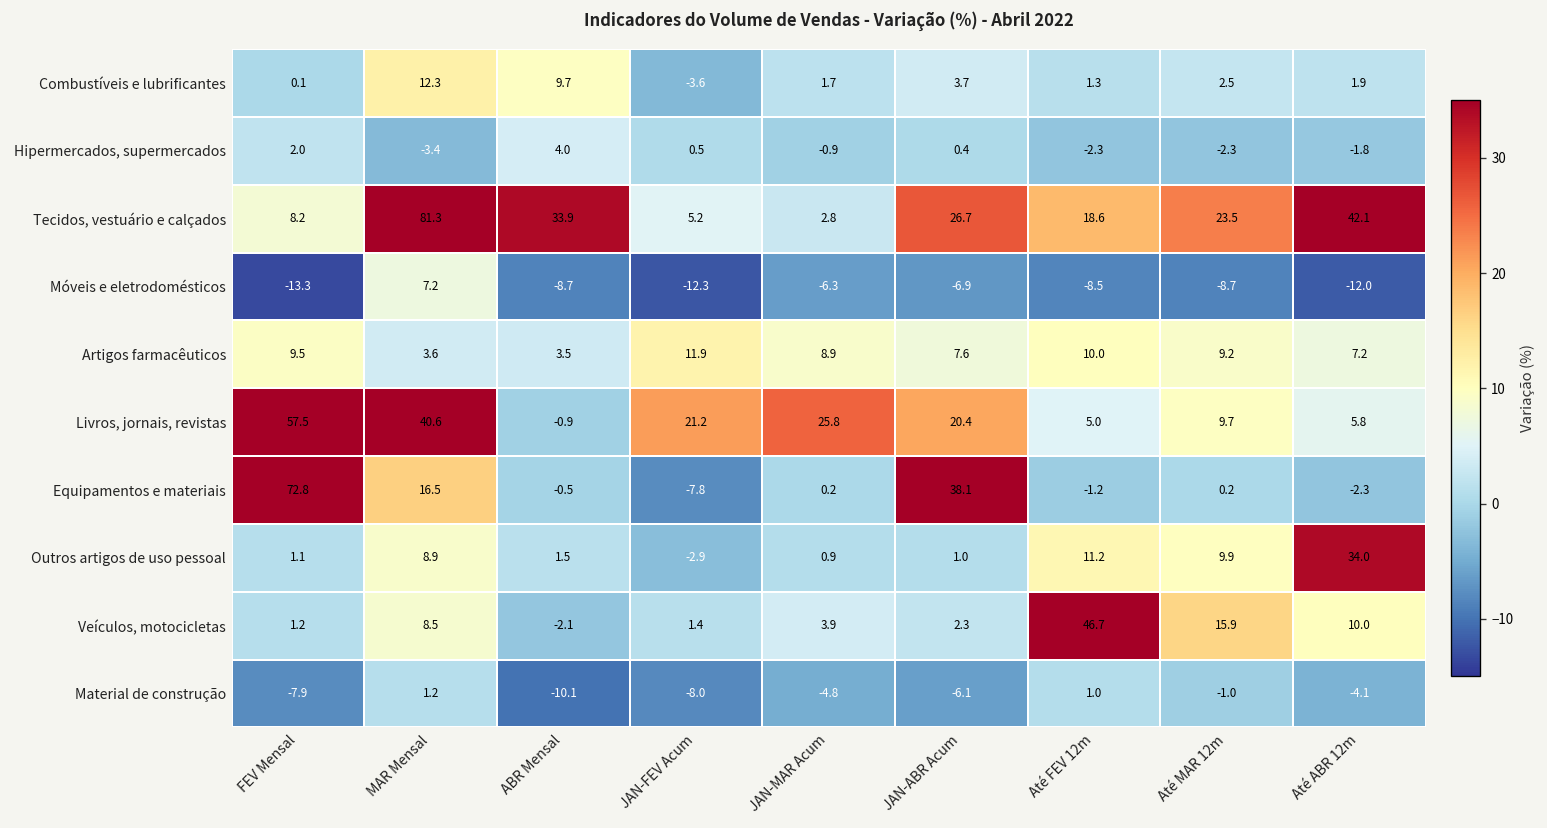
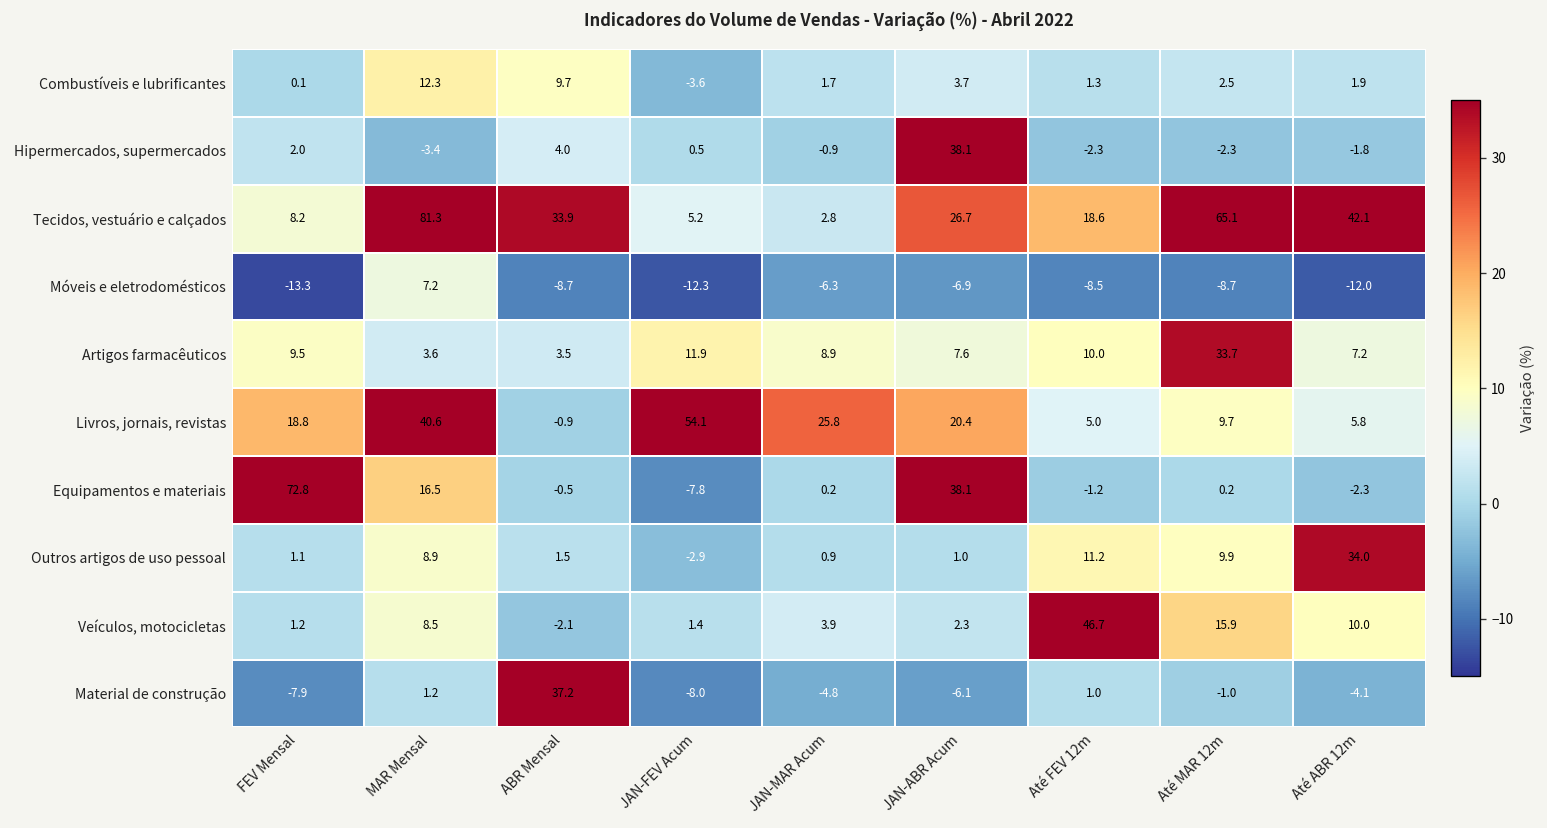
Hipermercados, supermercados, JAN-ABR Acum: 0.4 -> 38.1
Tecidos, vestuário e calçados, Até MAR 12m: 23.5 -> 65.1
Artigos farmacêuticos, Até MAR 12m: 9.2 -> 33.7
Livros, jornais, revistas, FEV Mensal: 57.5 -> 18.8
Livros, jornais, revistas, JAN-FEV Acum: 21.2 -> 54.1
Material de construção, ABR Mensal: -10.1 -> 37.2
